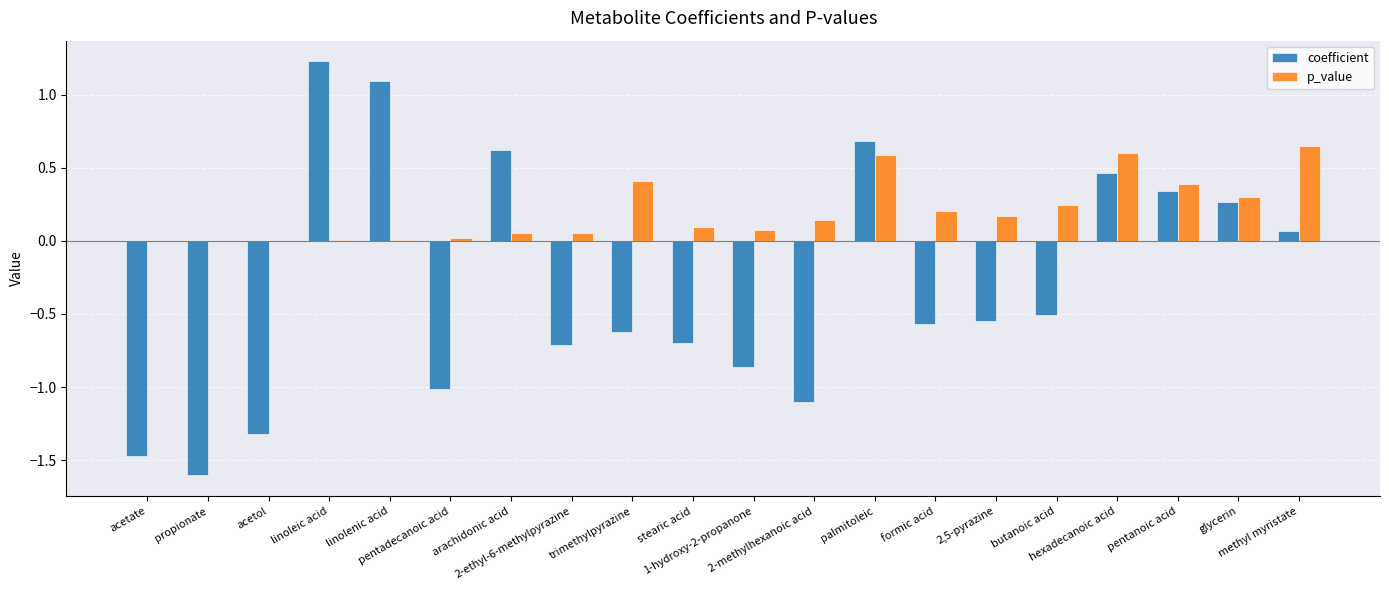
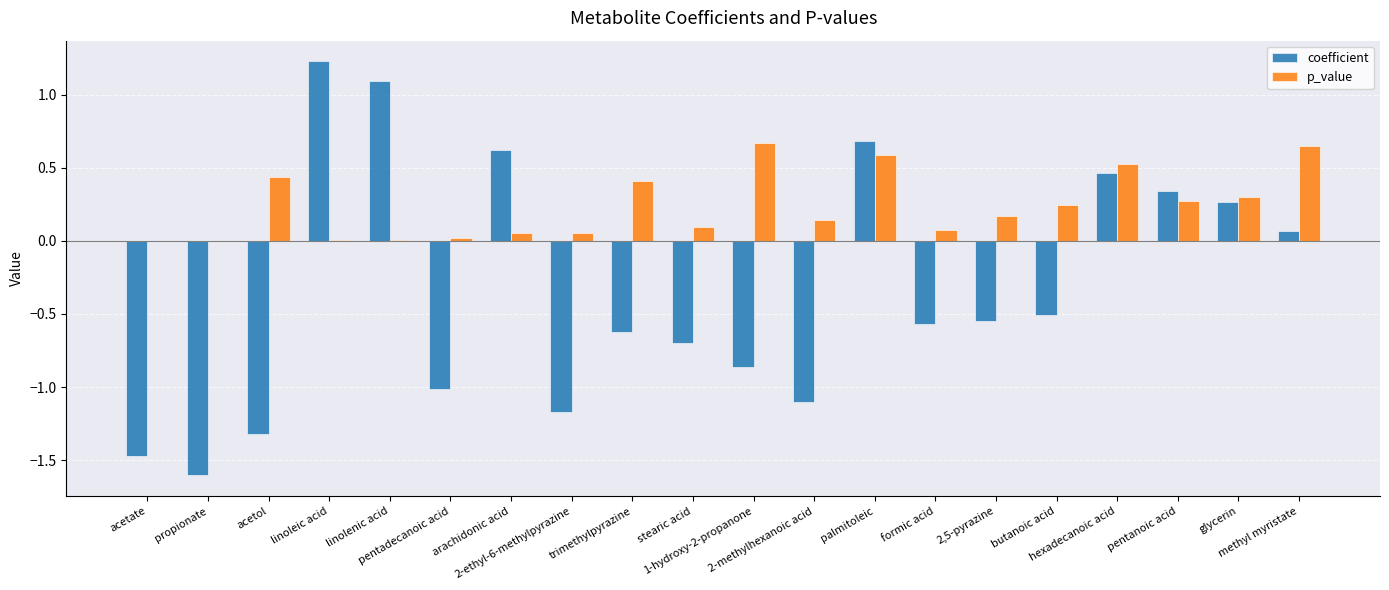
p_value, acetol: 0.00 -> 0.44
coefficient, 2-ethyl-6-methylpyrazine: -0.71 -> -1.17
p_value, 1-hydroxy-2-propanone: 0.07 -> 0.67
p_value, formic acid: 0.21 -> 0.08
p_value, hexadecanoic acid: 0.60 -> 0.52
p_value, pentanoic acid: 0.39 -> 0.28
